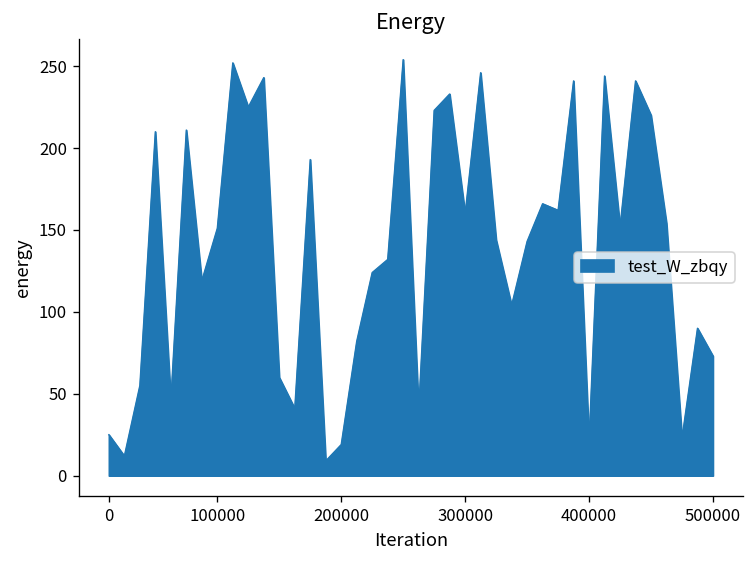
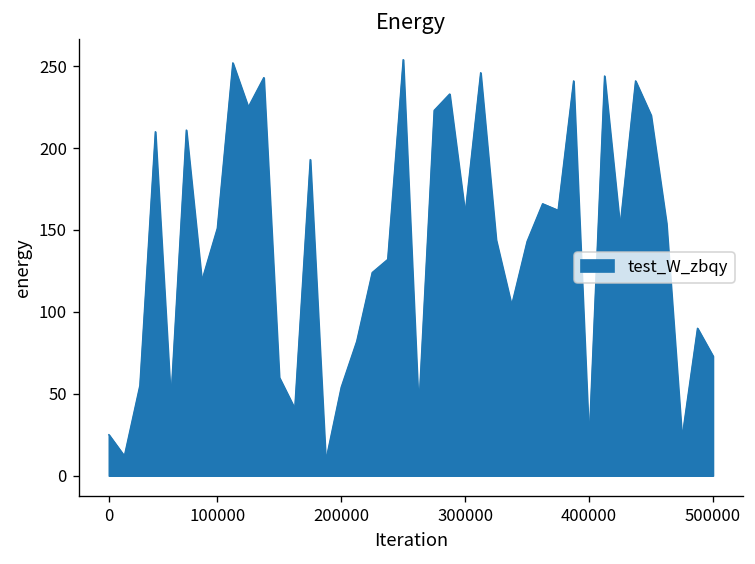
200000: 19 -> 54
